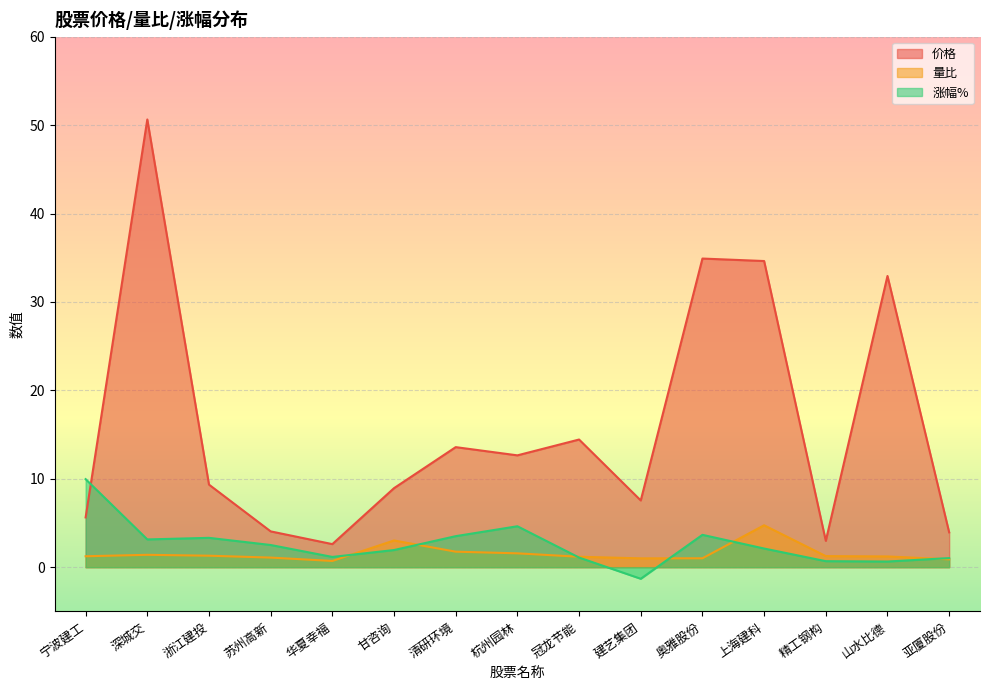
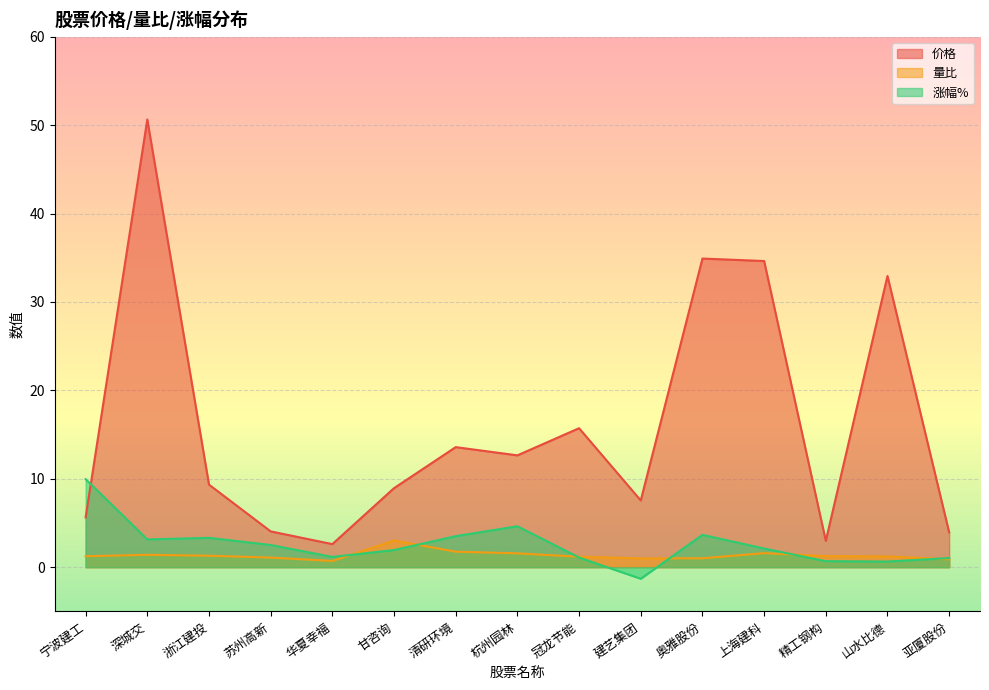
价格, 冠龙节能: 14 -> 16
量比, 上海建科: 5 -> 2
